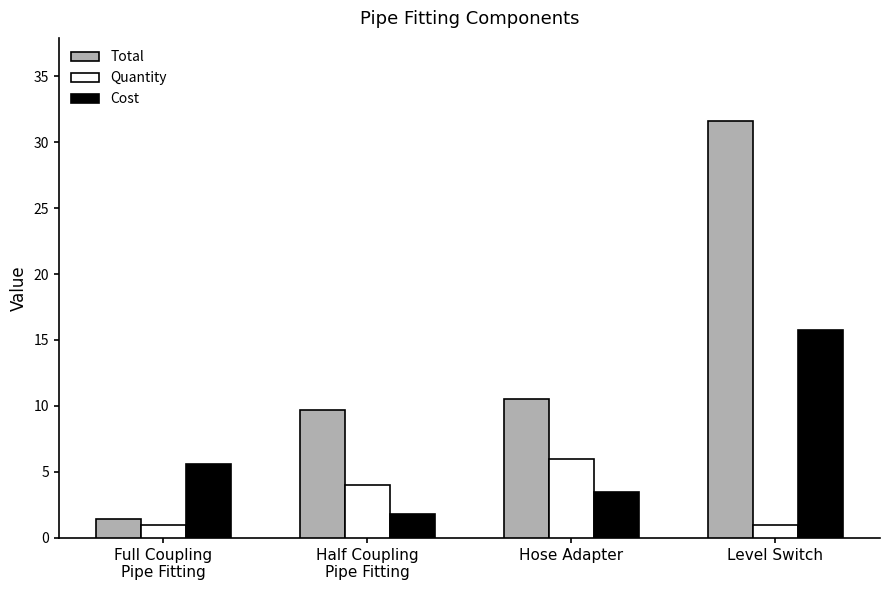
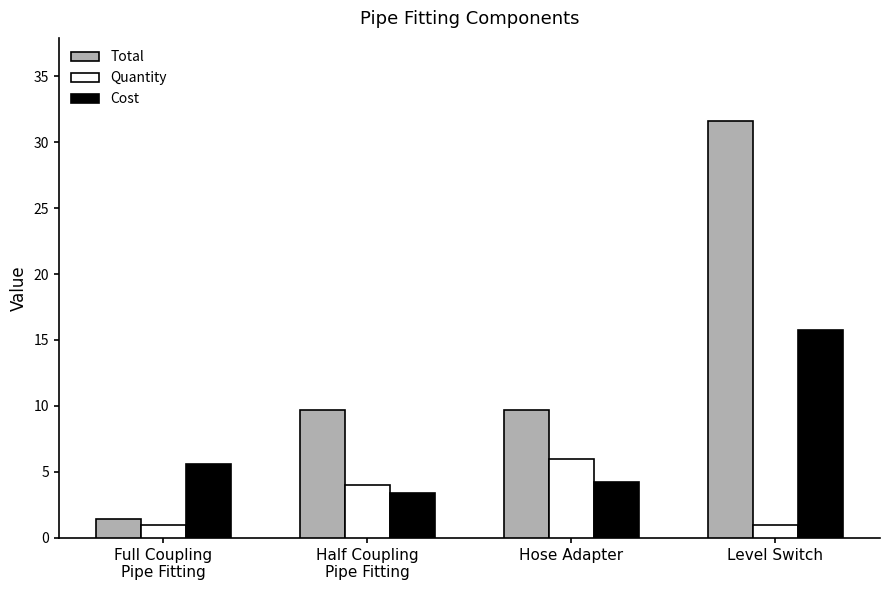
Cost, Half Coupling Pipe Fitting: 1.8 -> 3.4
Total, Hose Adapter: 10.5 -> 9.7
Cost, Hose Adapter: 3.5 -> 4.2
